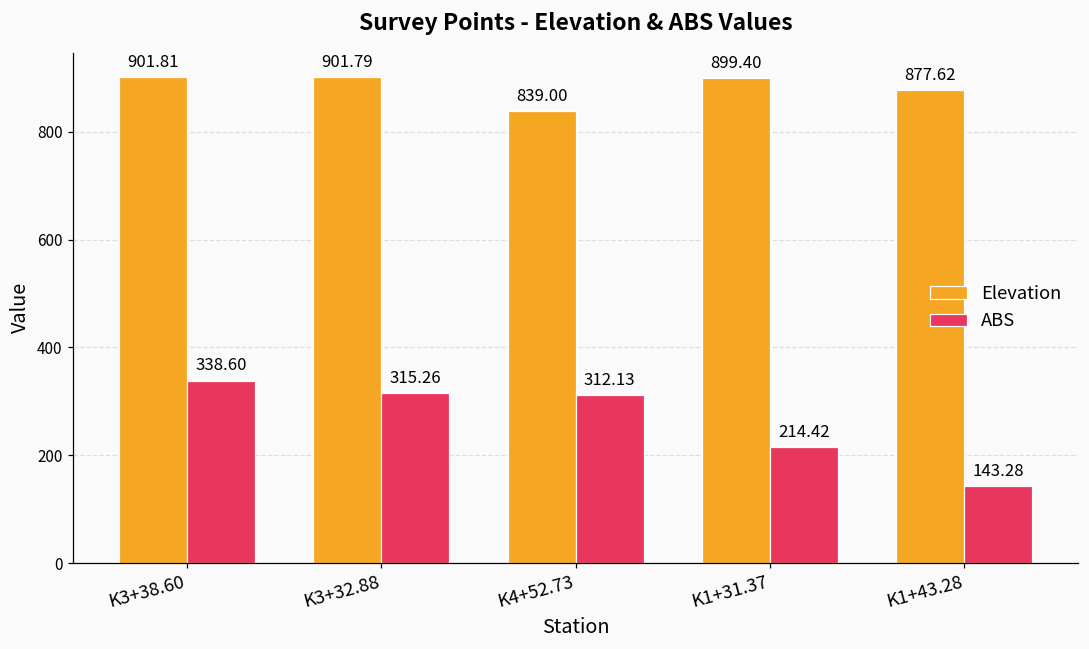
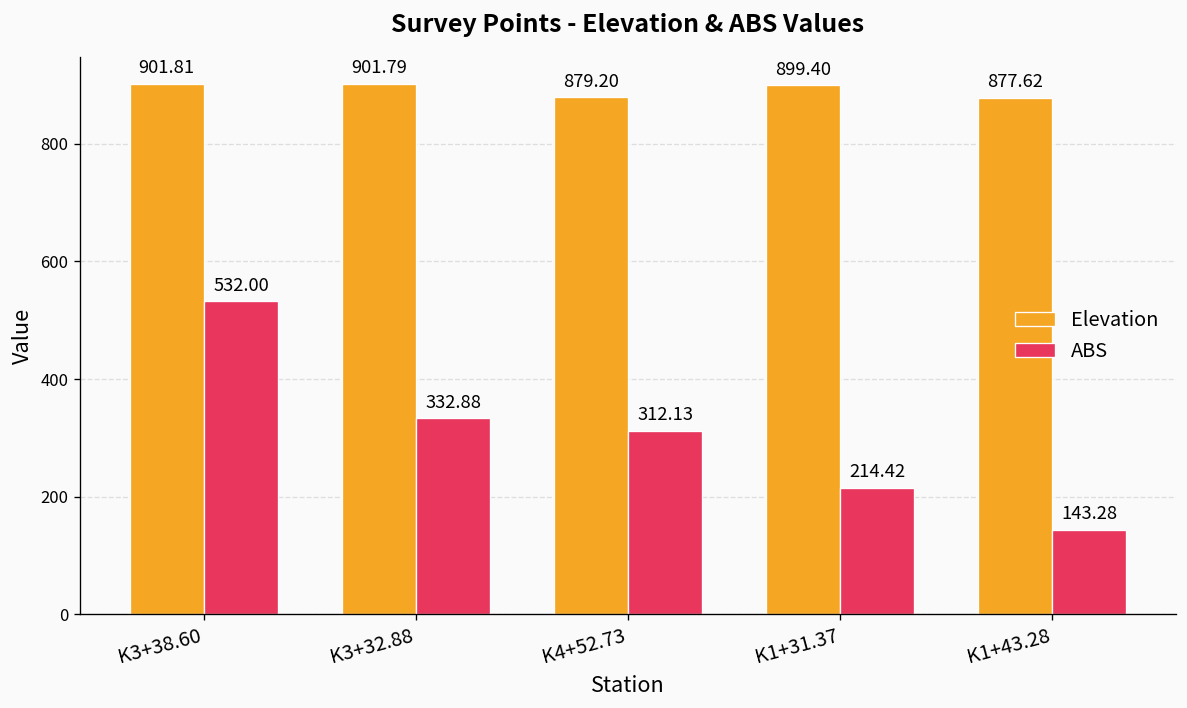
ABS, K3+38.60: 338.60 -> 532.00
ABS, K3+32.88: 315.26 -> 332.88
Elevation, K4+52.73: 839.00 -> 879.20
